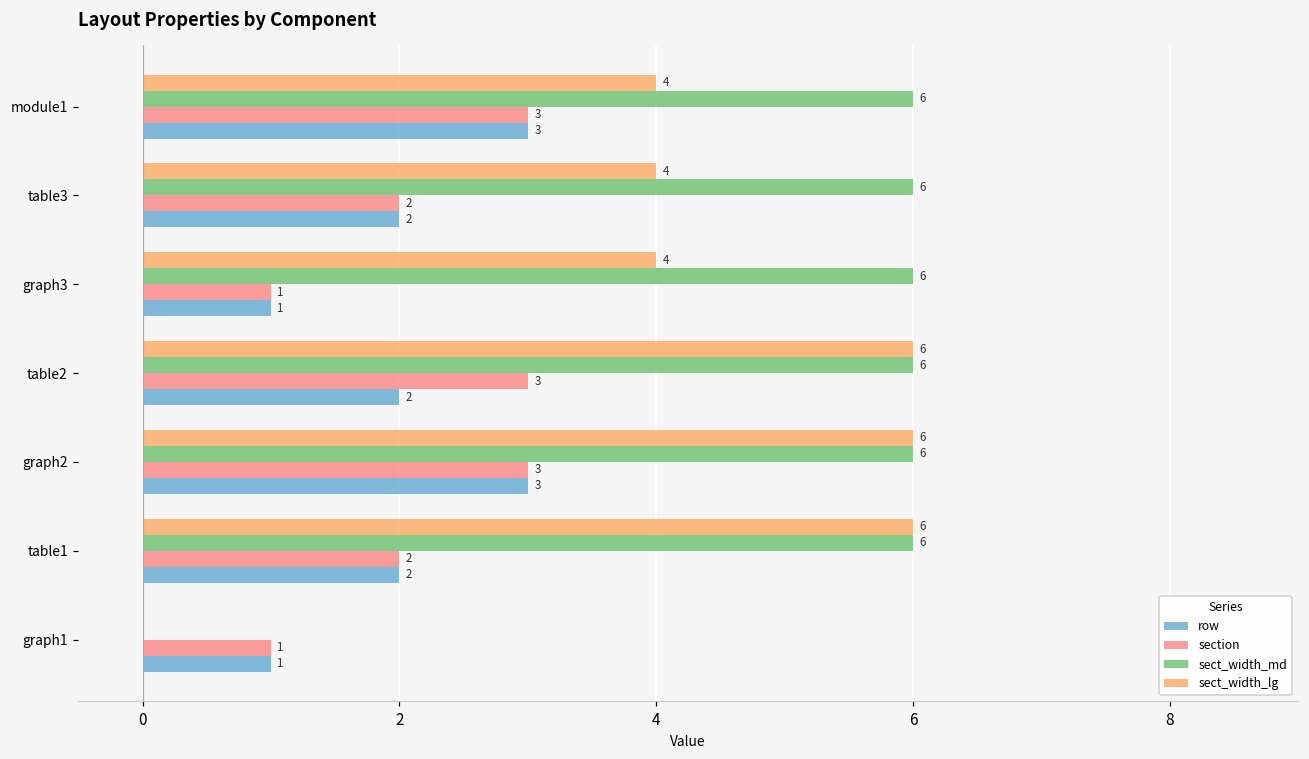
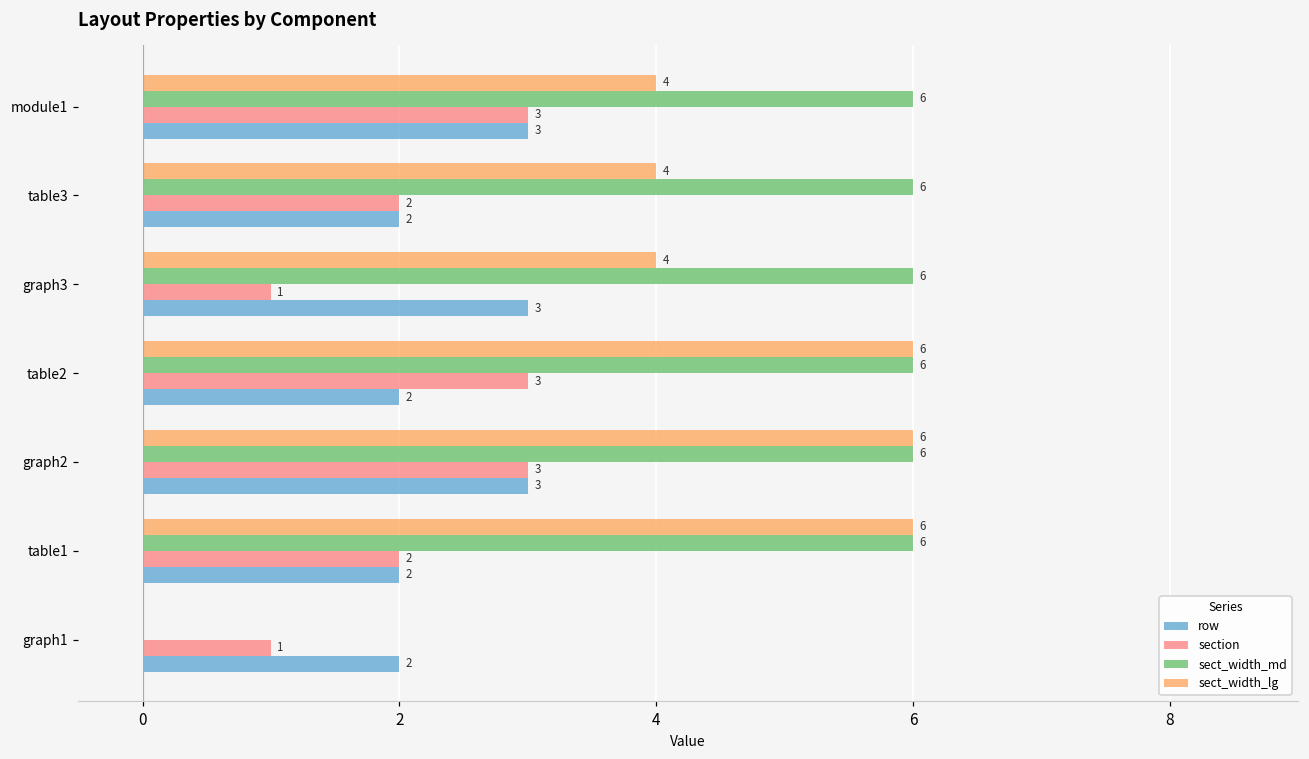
row, graph3: 1 -> 3
row, graph1: 1 -> 2
